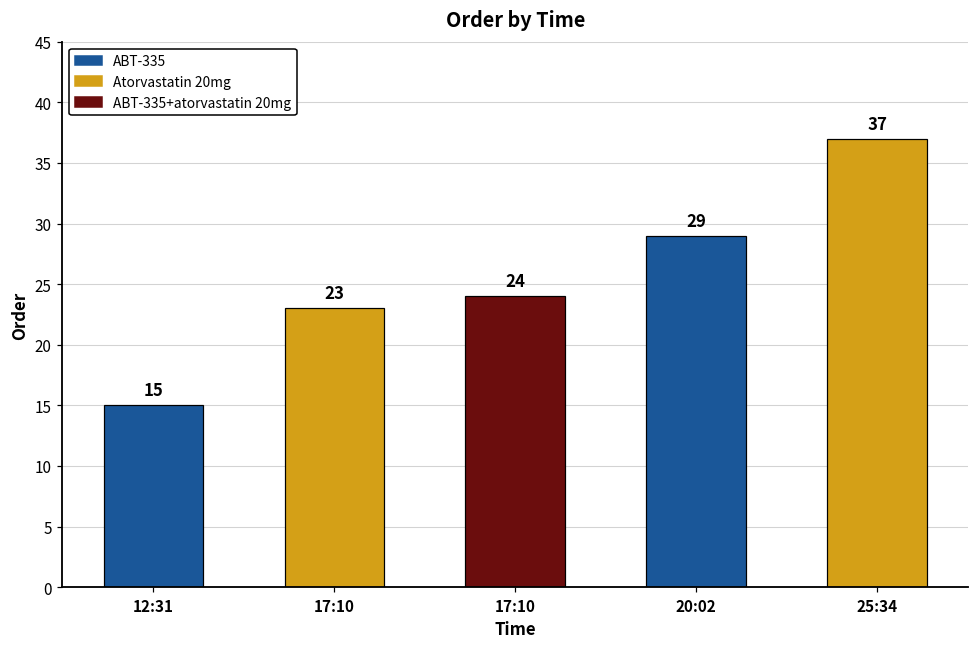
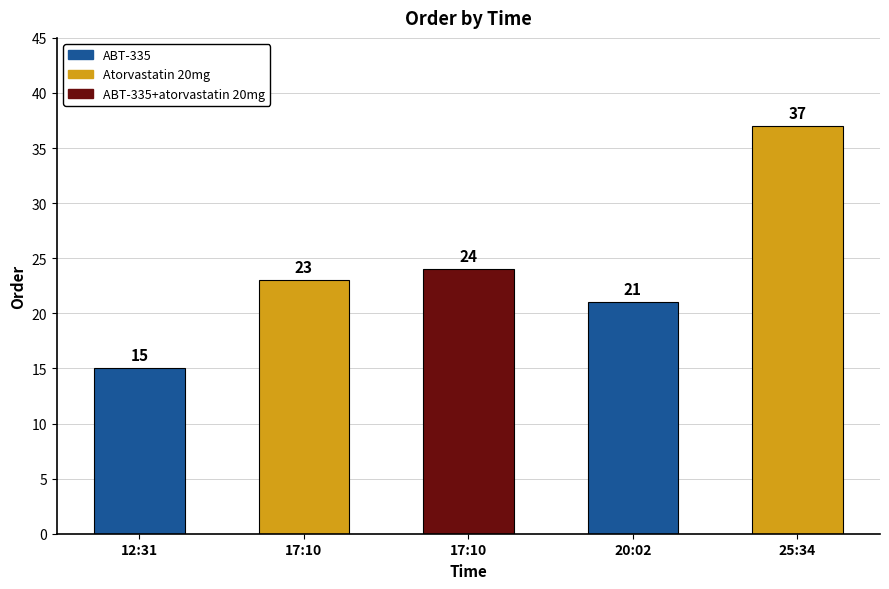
20:02: 29 -> 21
